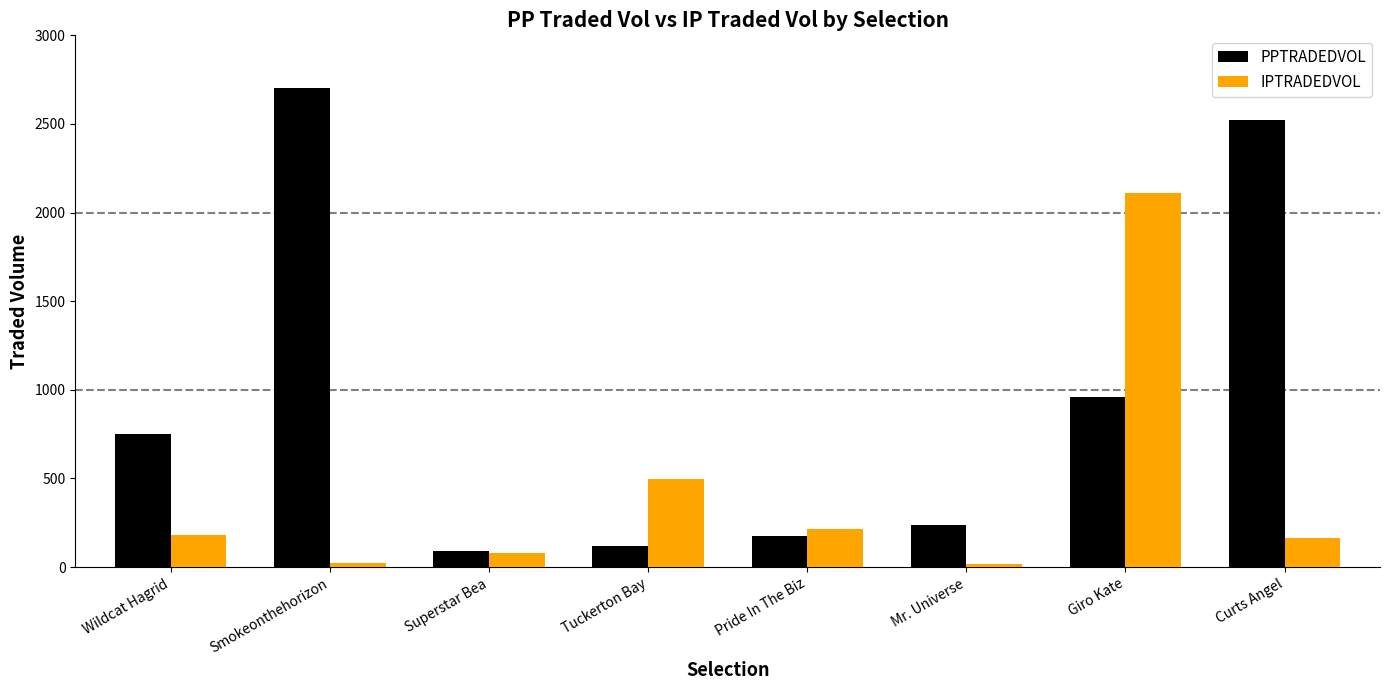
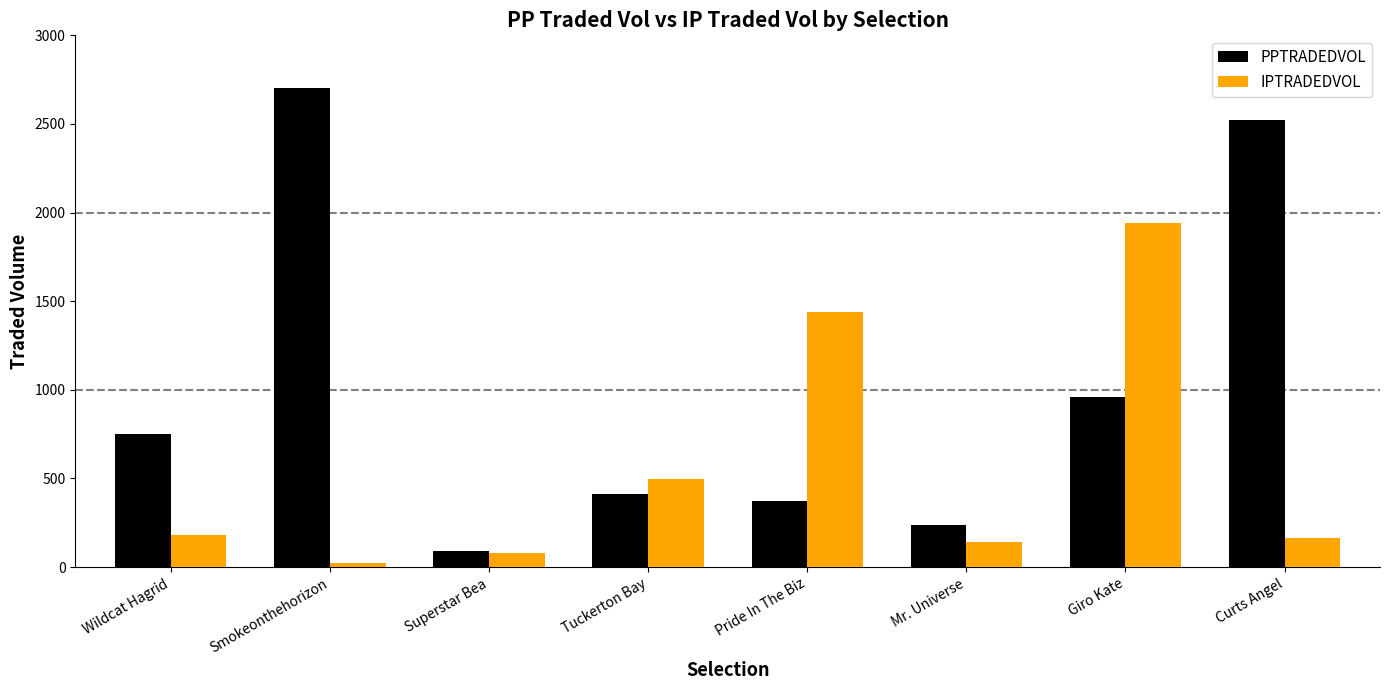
PPTRADEDVOL, Tuckerton Bay: 120 -> 410
PPTRADEDVOL, Pride In The Biz: 170 -> 370
IPTRADEDVOL, Pride In The Biz: 210 -> 1440
IPTRADEDVOL, Mr. Universe: 20 -> 140
IPTRADEDVOL, Giro Kate: 2110 -> 1940
